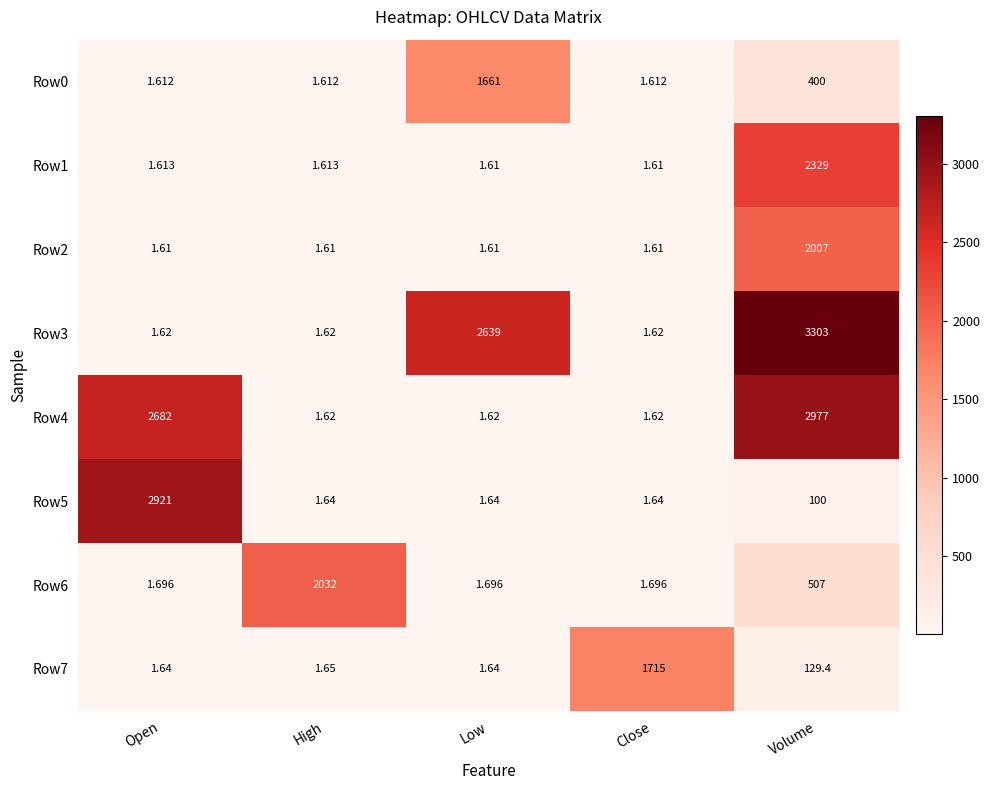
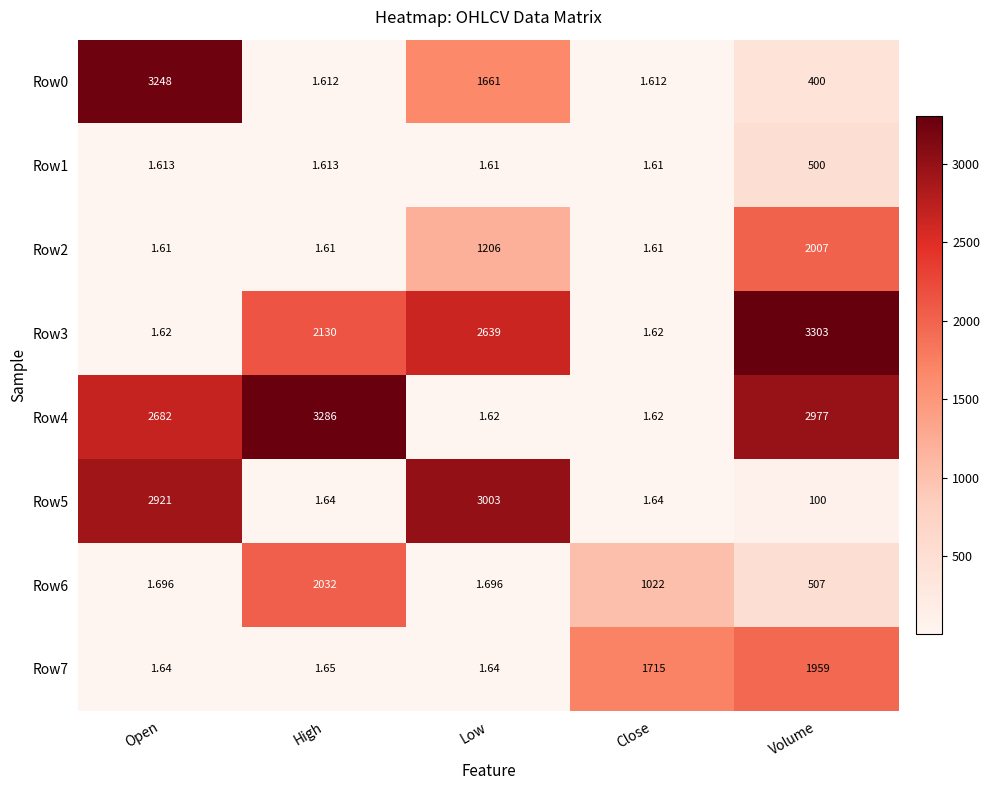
Row0, Open: 1.612 -> 3248
Row1, Volume: 2329 -> 500
Row2, Low: 1.61 -> 1206
Row3, High: 1.62 -> 2130
Row4, High: 1.62 -> 3286
Row5, Low: 1.64 -> 3003
Row6, Close: 1.696 -> 1022
Row7, Volume: 129.4 -> 1959
